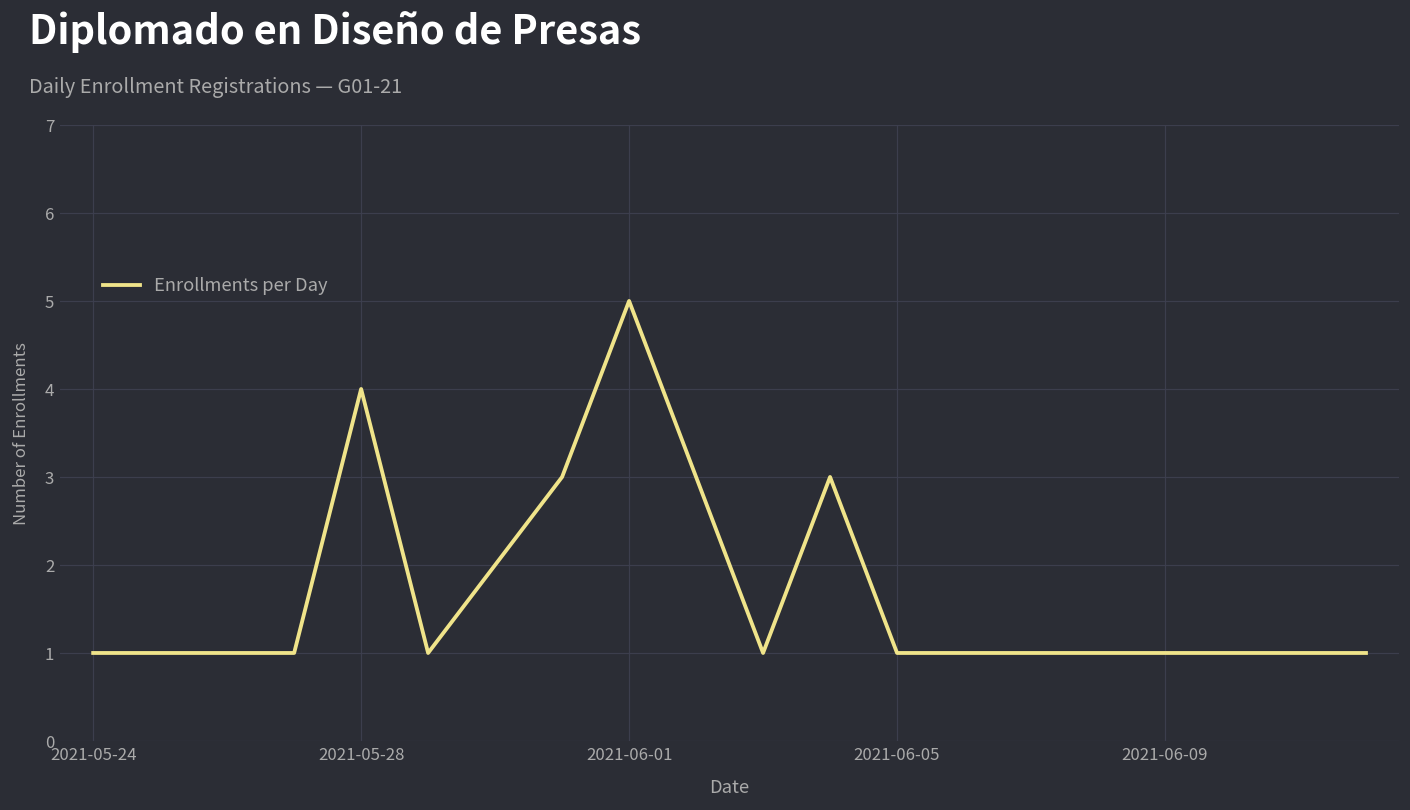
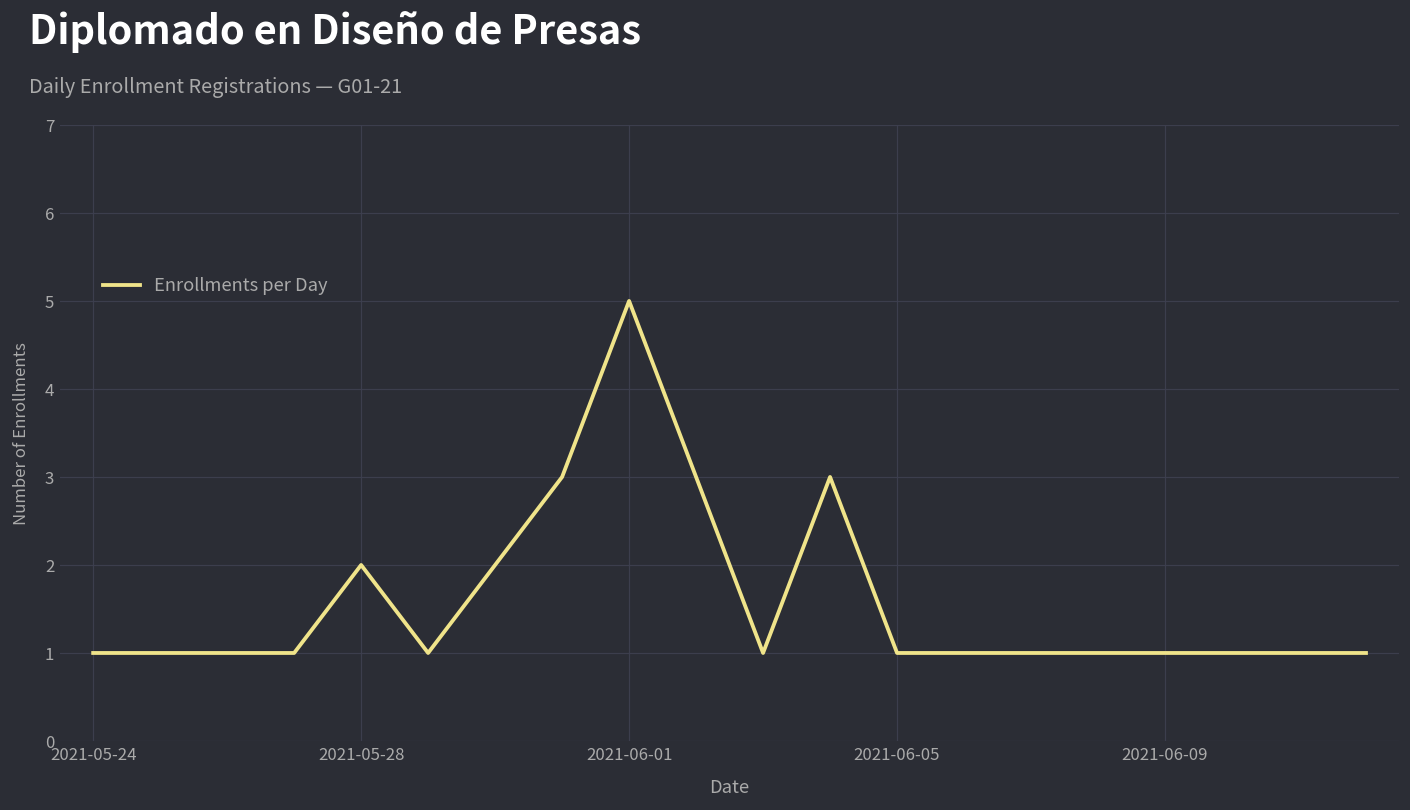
2021-05-28: 4 -> 2
